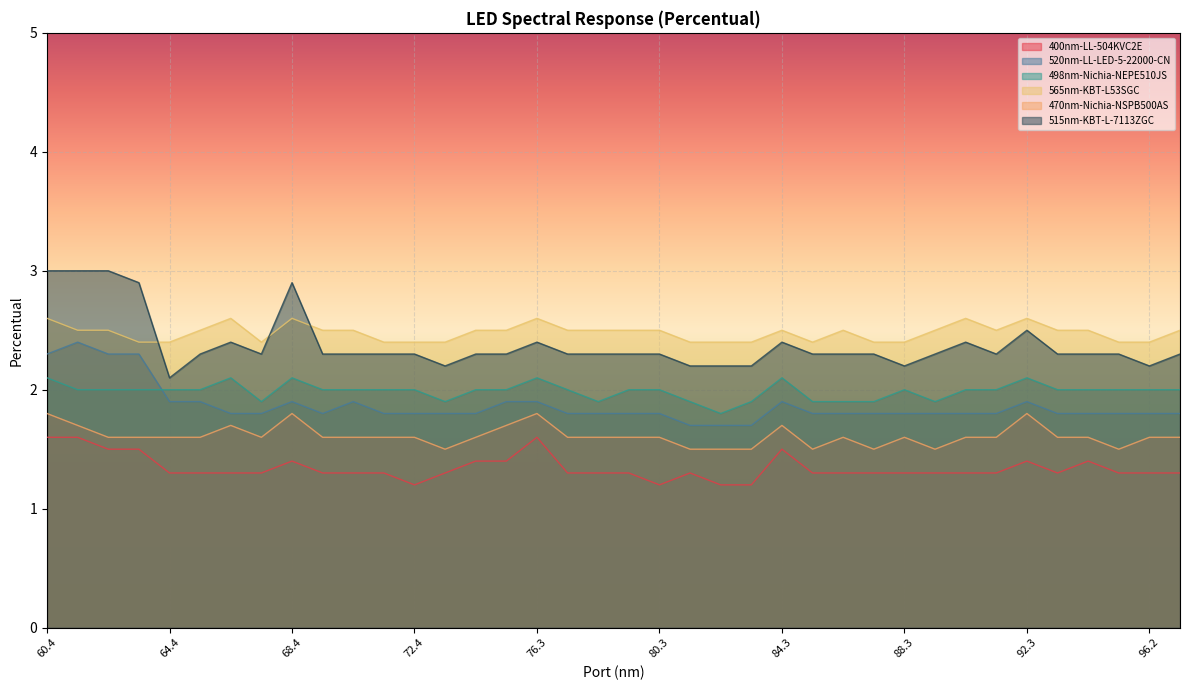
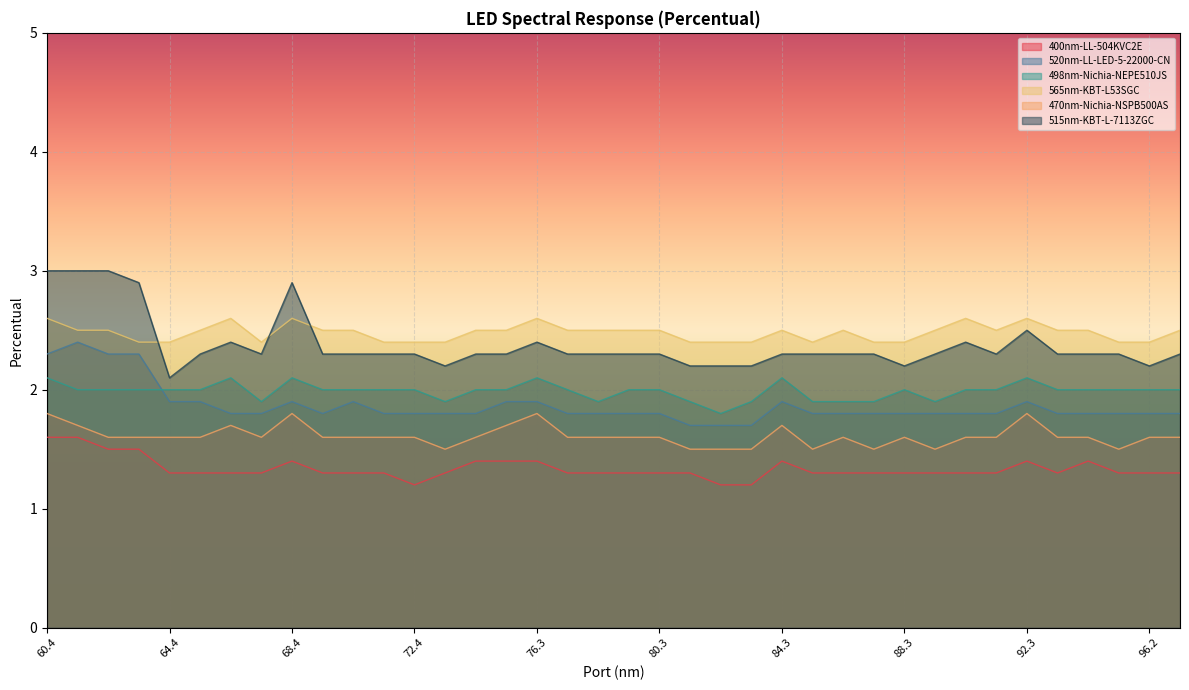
400nm-LL-504KVC2E, 76.3: 1.6 -> 1.4
400nm-LL-504KVC2E, 80.3: 1.2 -> 1.3
400nm-LL-504KVC2E, 84.3: 1.5 -> 1.4
515nm-KBT-L-7113ZGC, 84.3: 2.4 -> 2.3
